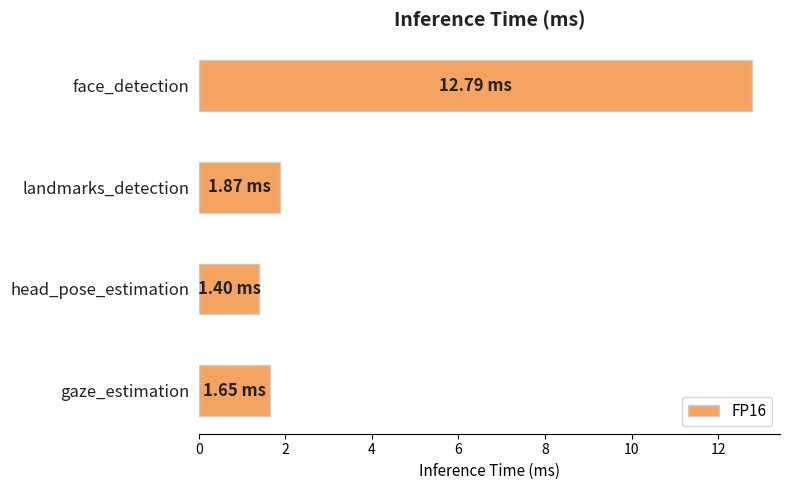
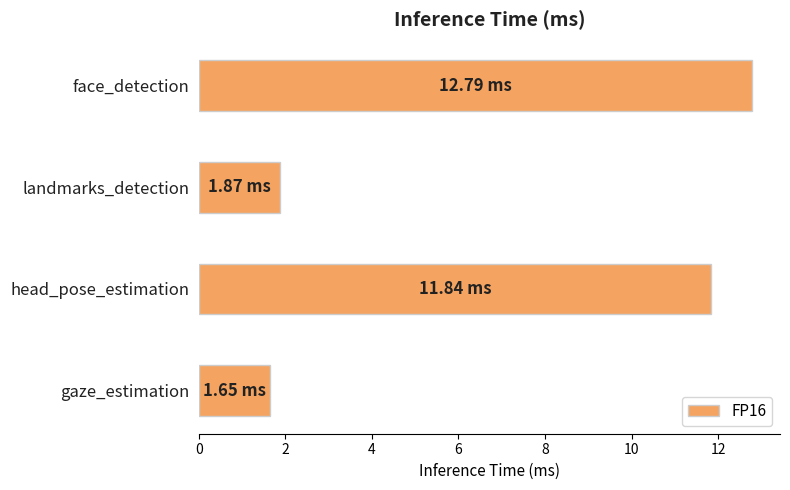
head_pose_estimation: 1.40 -> 11.84
